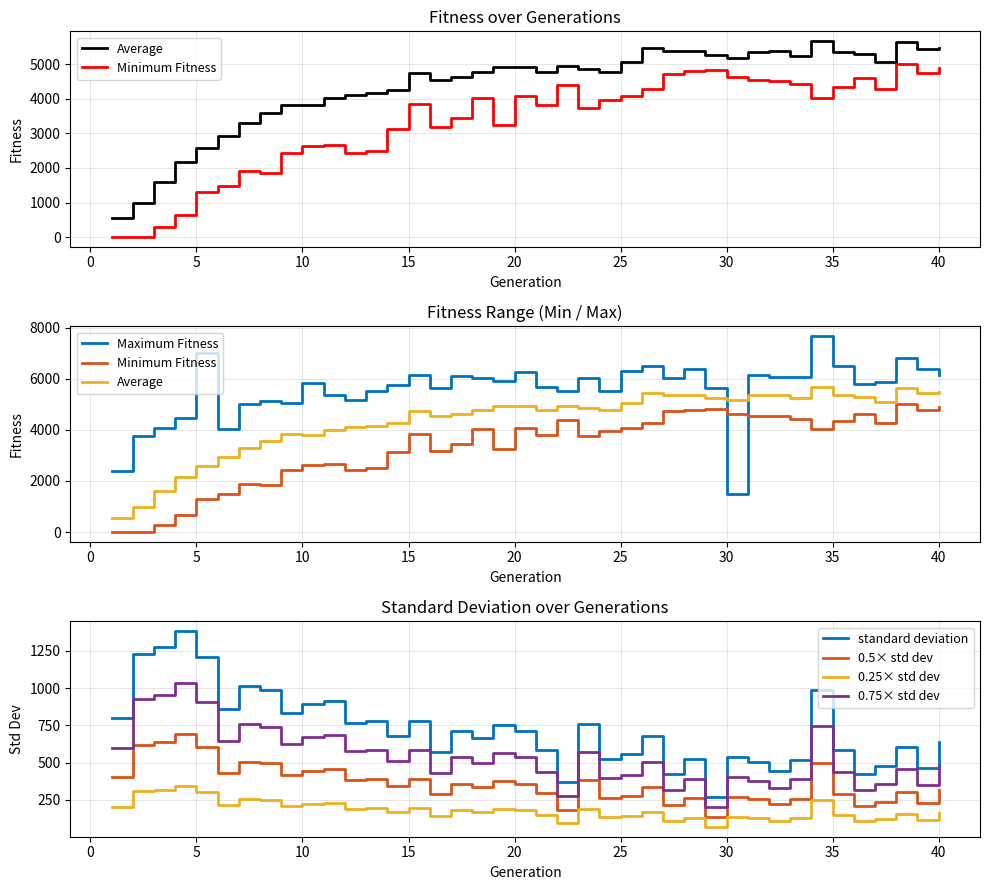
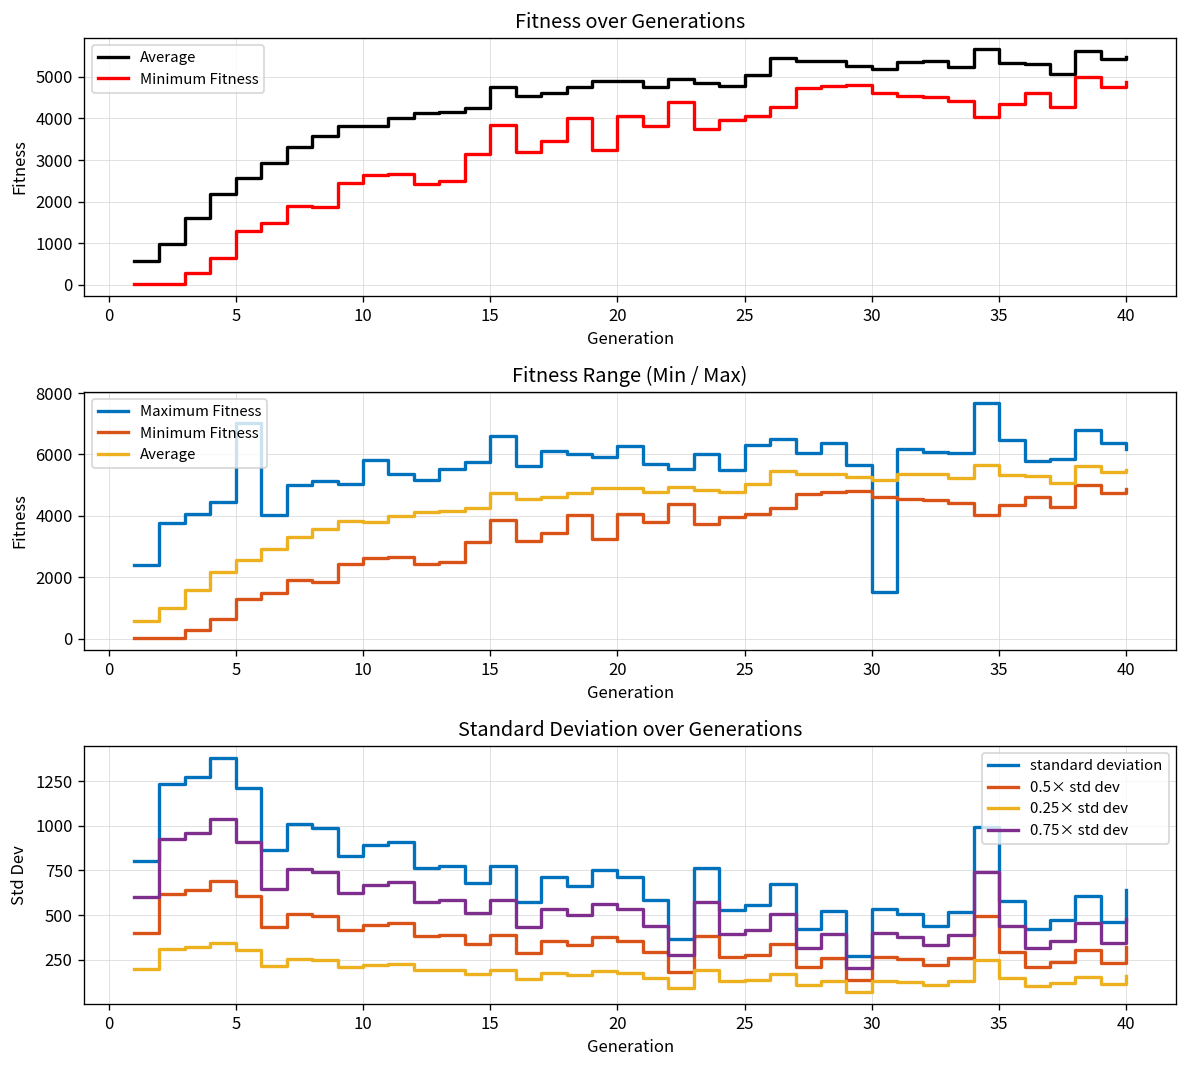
Fitness Range (Min / Max), Maximum Fitness, 15: 6100 -> 6600
